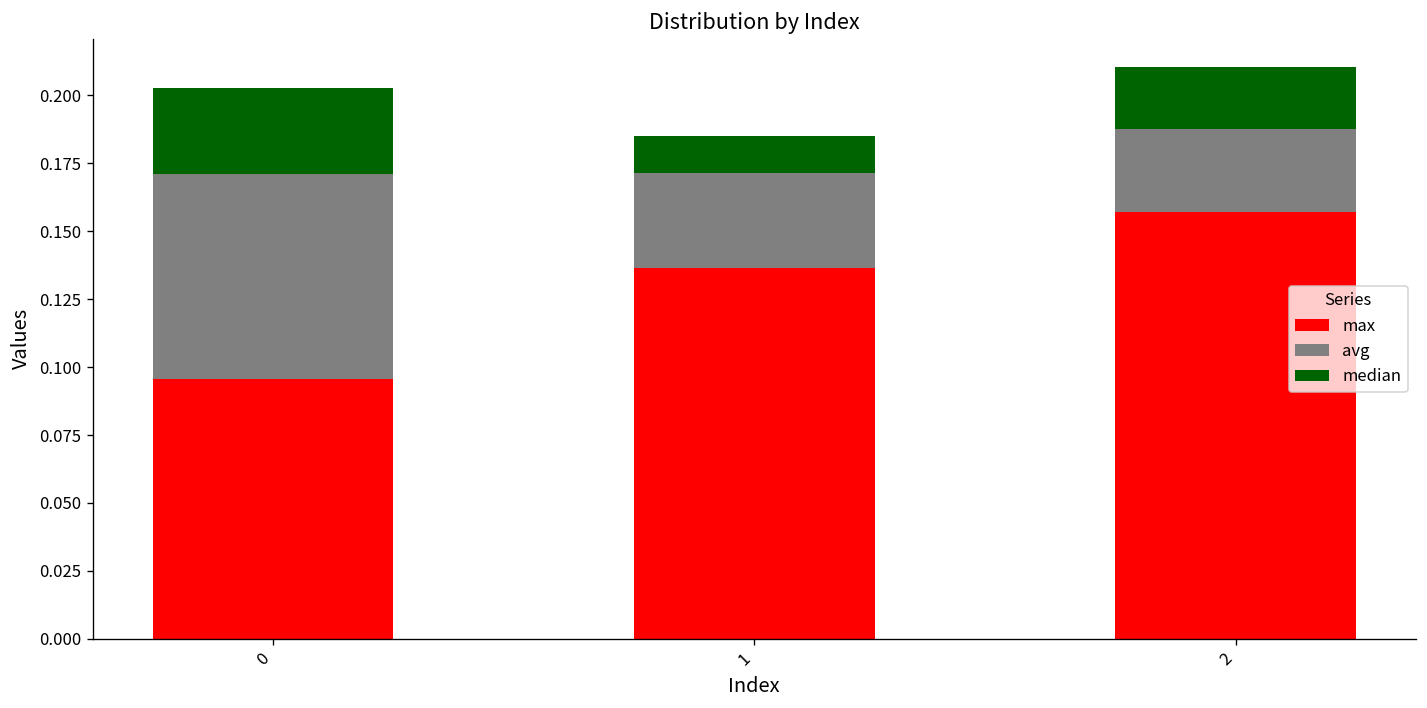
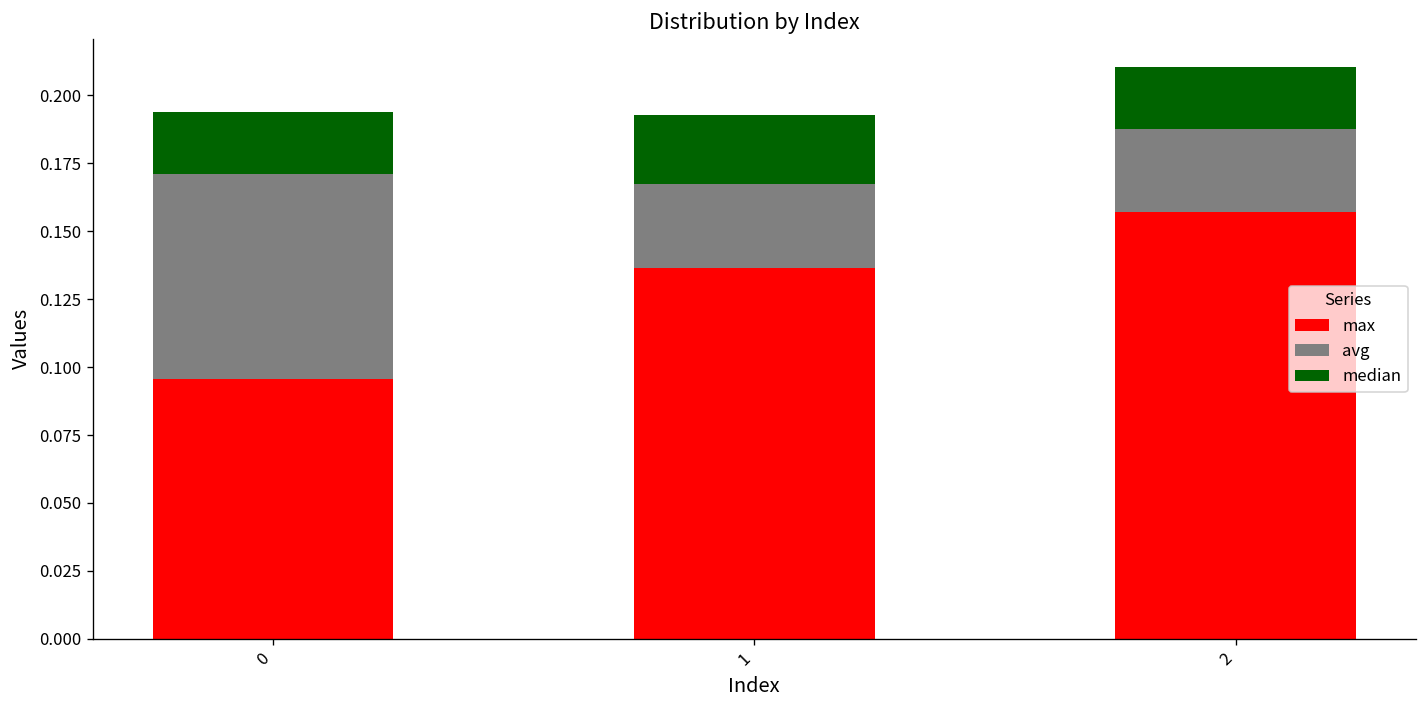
median, 0: 0.031 -> 0.023
avg, 1: 0.035 -> 0.031
median, 1: 0.014 -> 0.026
